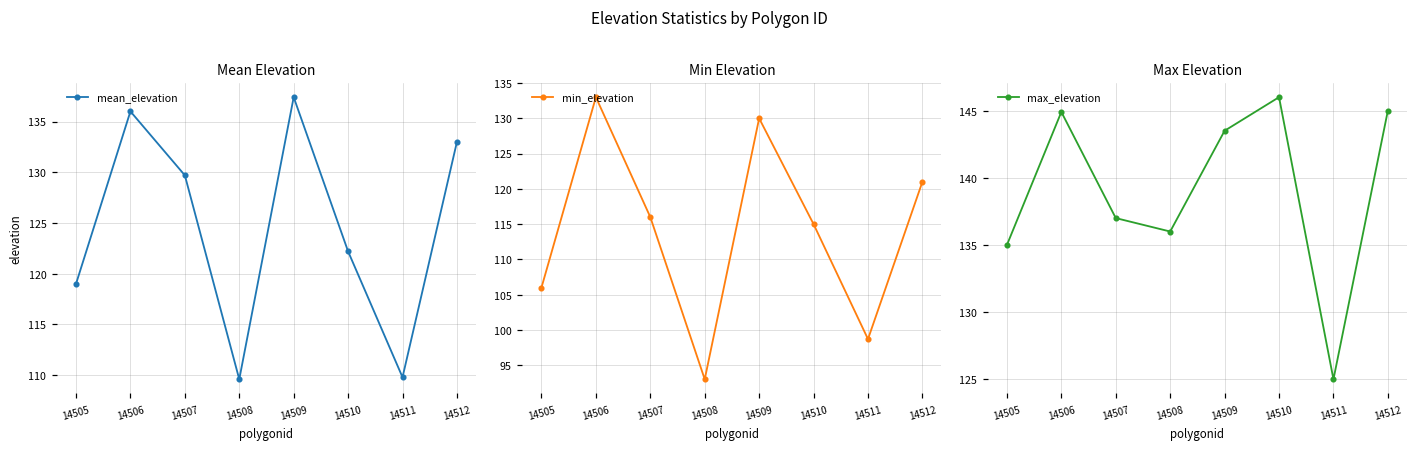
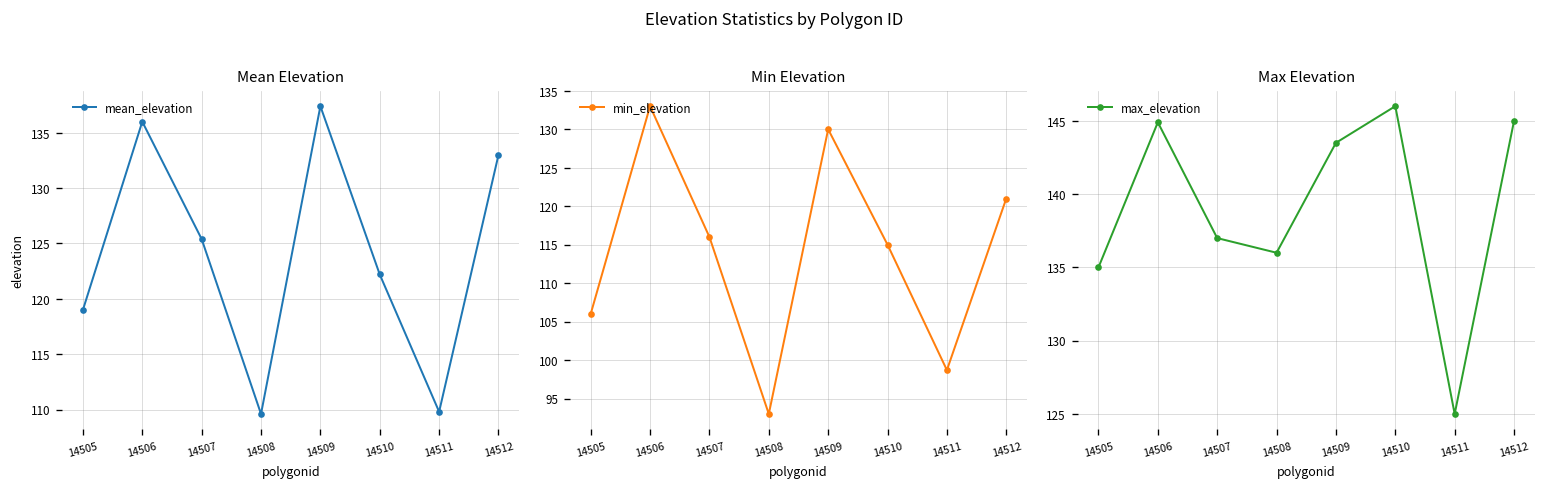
Mean Elevation, 14507: 130 -> 125
